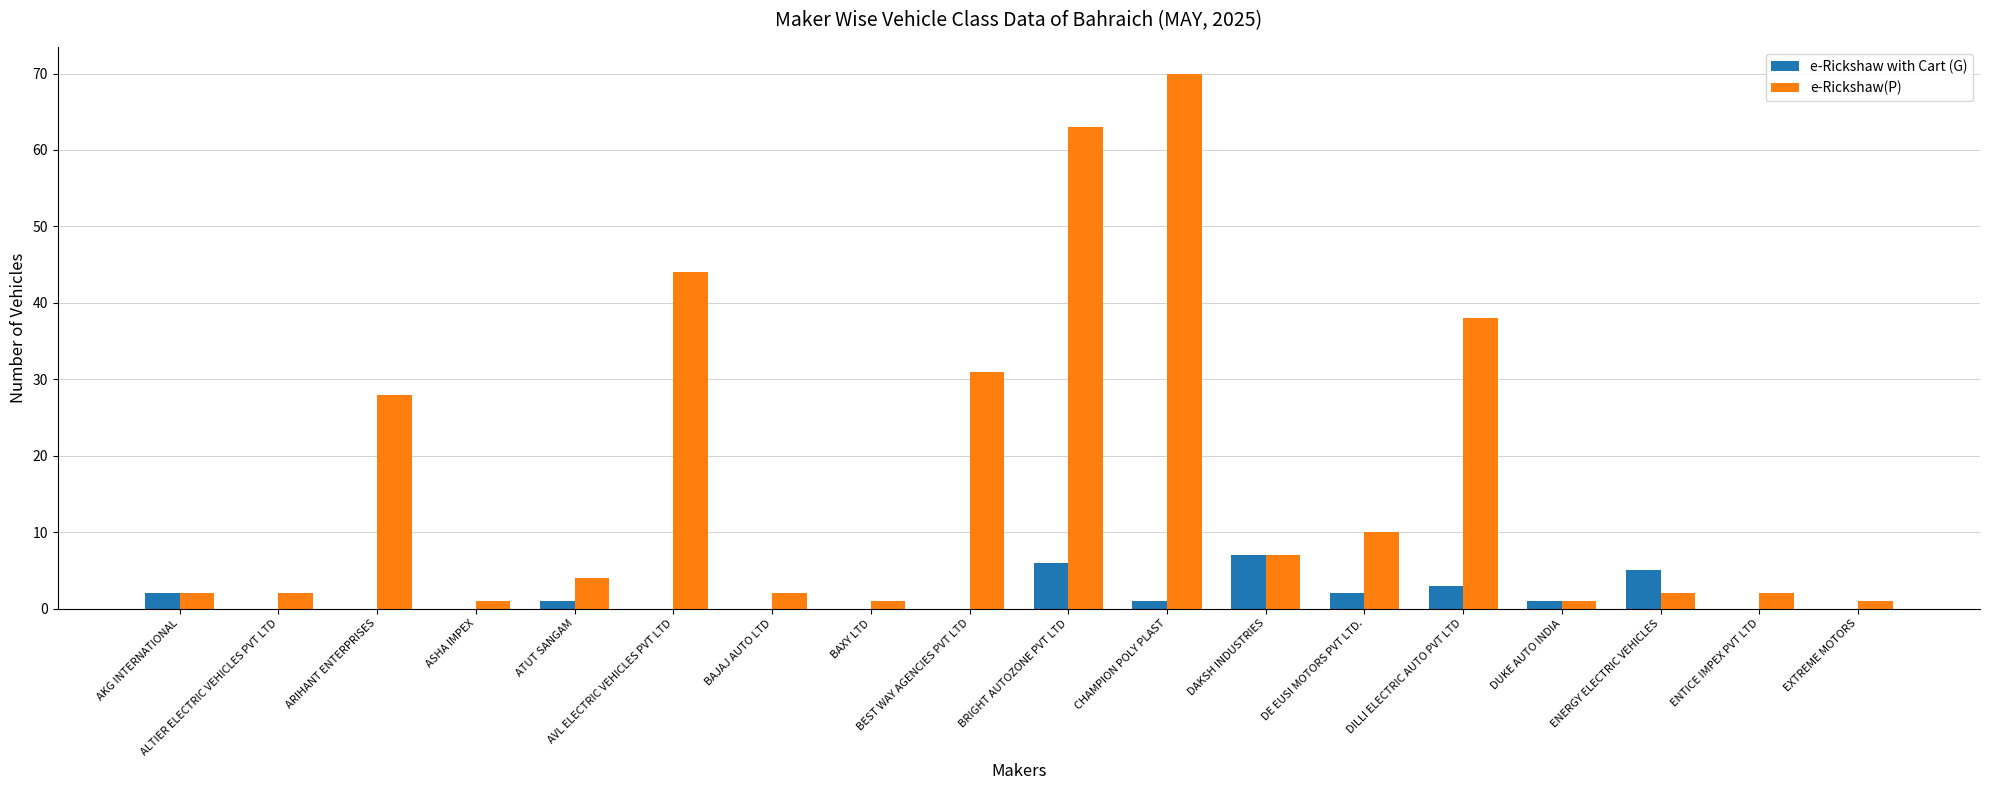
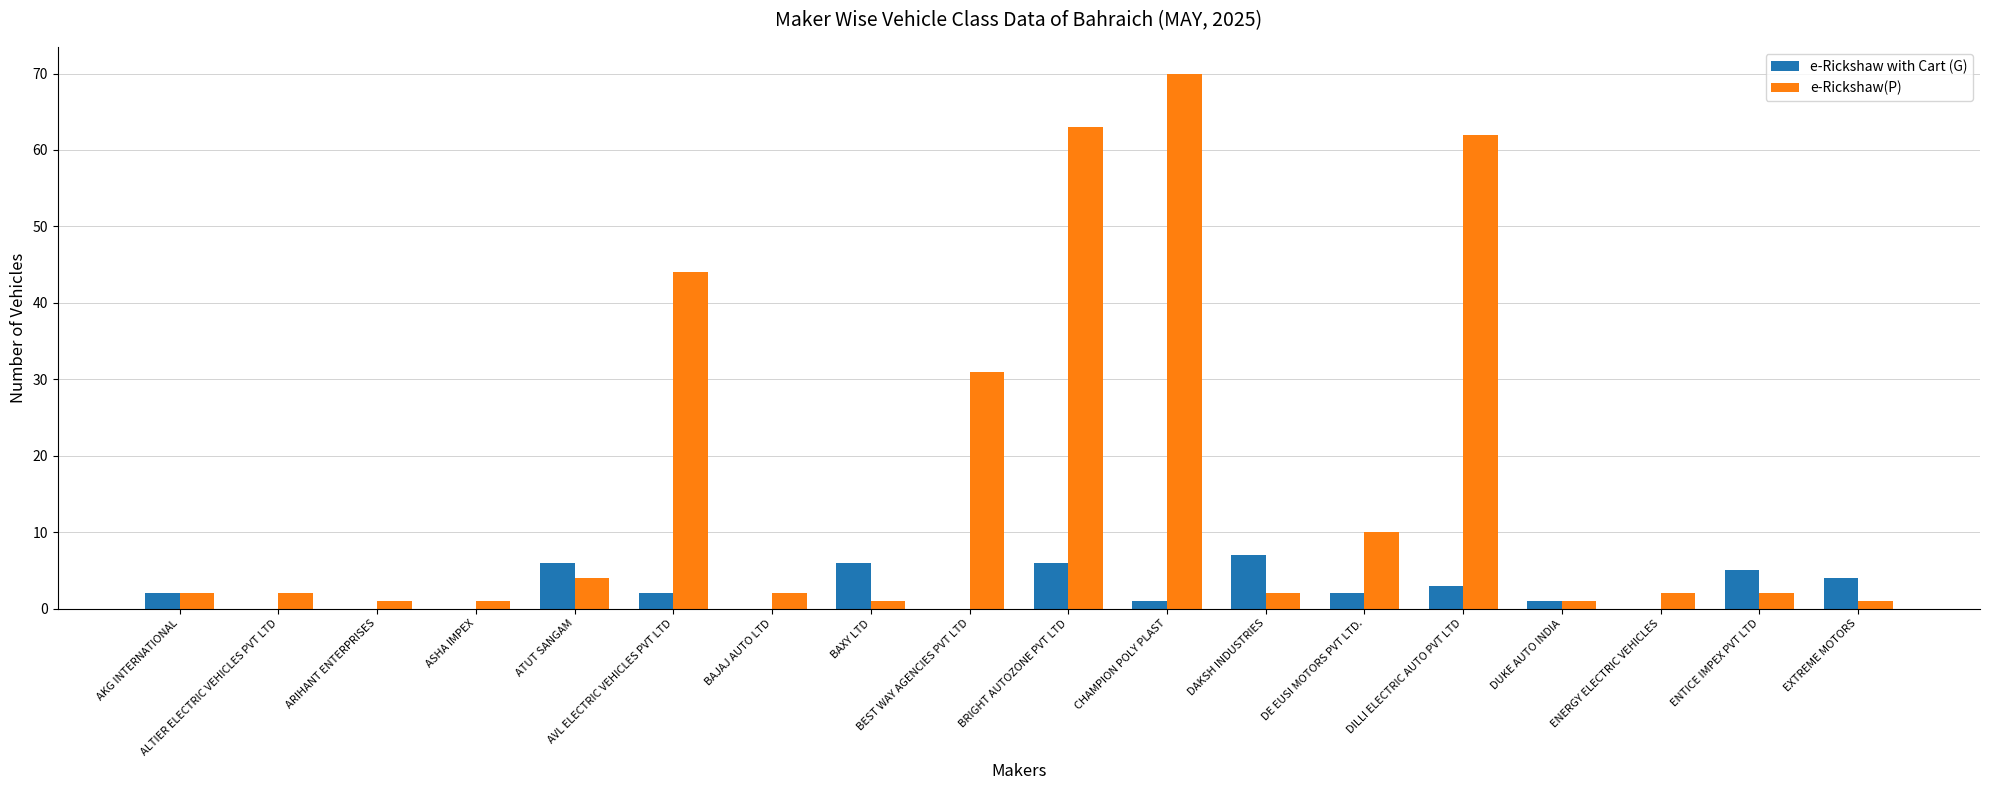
e-Rickshaw(P), ARIHANT ENTERPRISES: 28 -> 1
e-Rickshaw with Cart (G), ATUT SANGAM: 1 -> 6
e-Rickshaw with Cart (G), AVL ELECTRIC VEHICLES PVT LTD: 0 -> 2
e-Rickshaw with Cart (G), BAXY LTD: 0 -> 6
e-Rickshaw(P), DAKSH INDUSTRIES: 7 -> 2
e-Rickshaw(P), DILLI ELECTRIC AUTO PVT LTD: 38 -> 62
e-Rickshaw with Cart (G), ENERGY ELECTRIC VEHICLES: 5 -> 0
e-Rickshaw with Cart (G), ENTICE IMPEX PVT LTD: 0 -> 5
e-Rickshaw with Cart (G), EXTREME MOTORS: 0 -> 4
